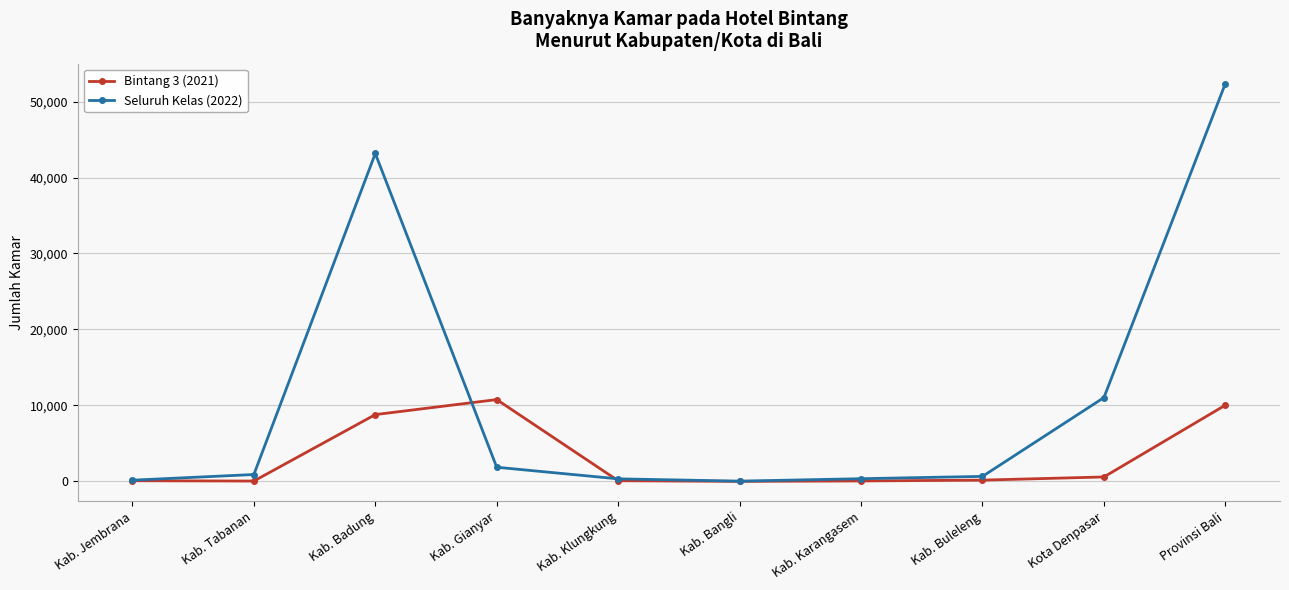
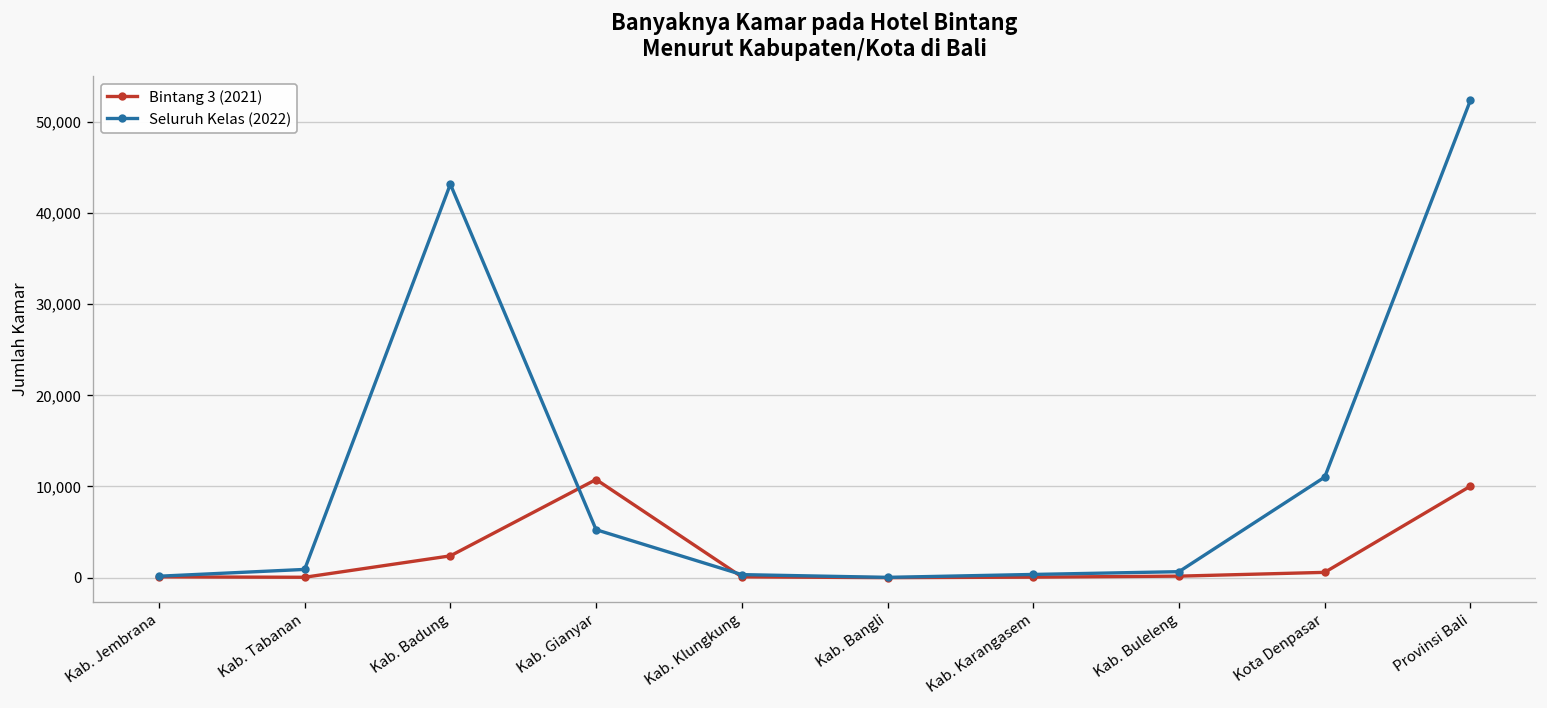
Bintang 3 (2021), Kab. Badung: 9,000 -> 2,000
Seluruh Kelas (2022), Kab. Gianyar: 2,000 -> 5,000
